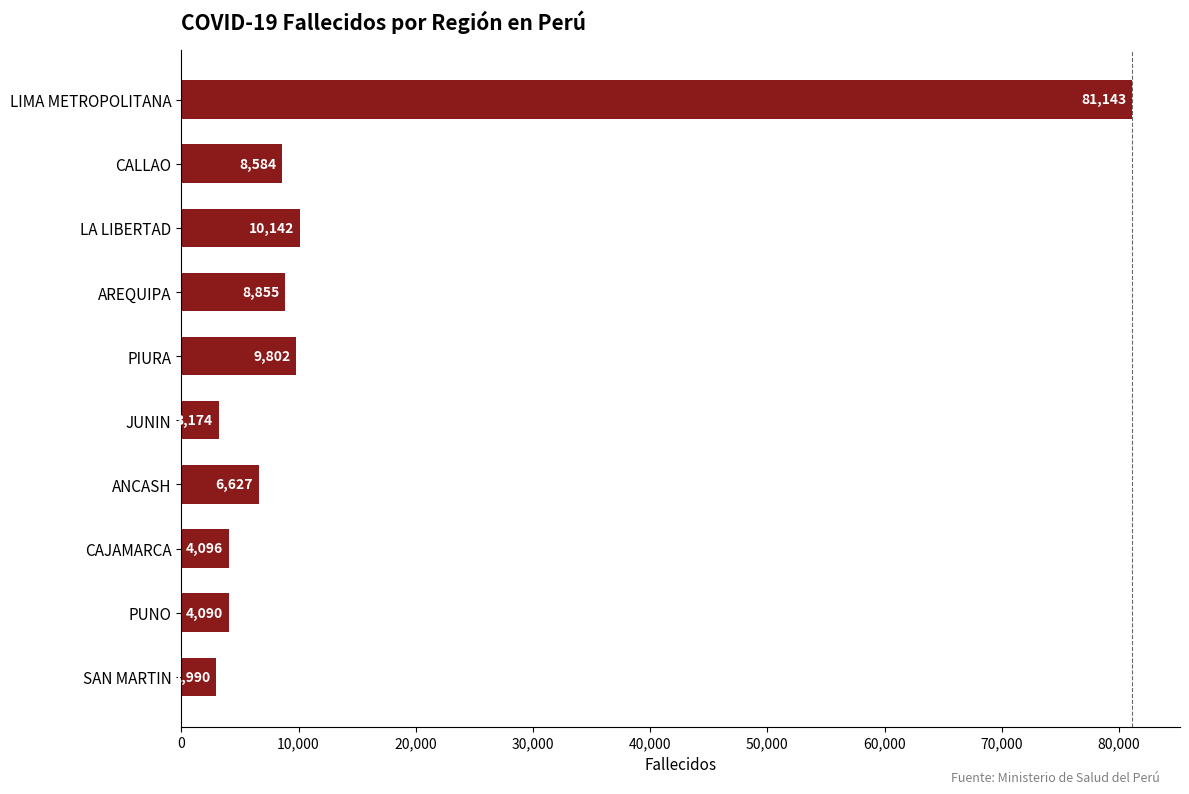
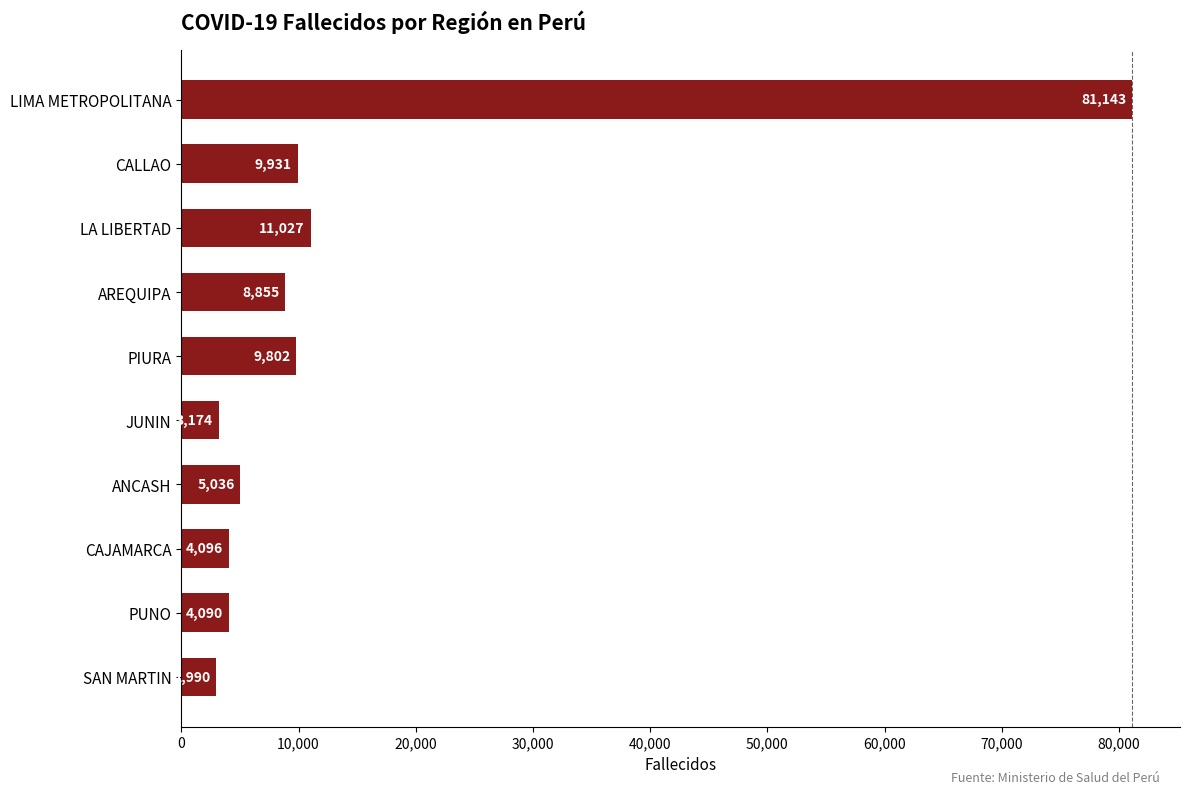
CALLAO: 8,584 -> 9,931
LA LIBERTAD: 10,142 -> 11,027
ANCASH: 6,627 -> 5,036
